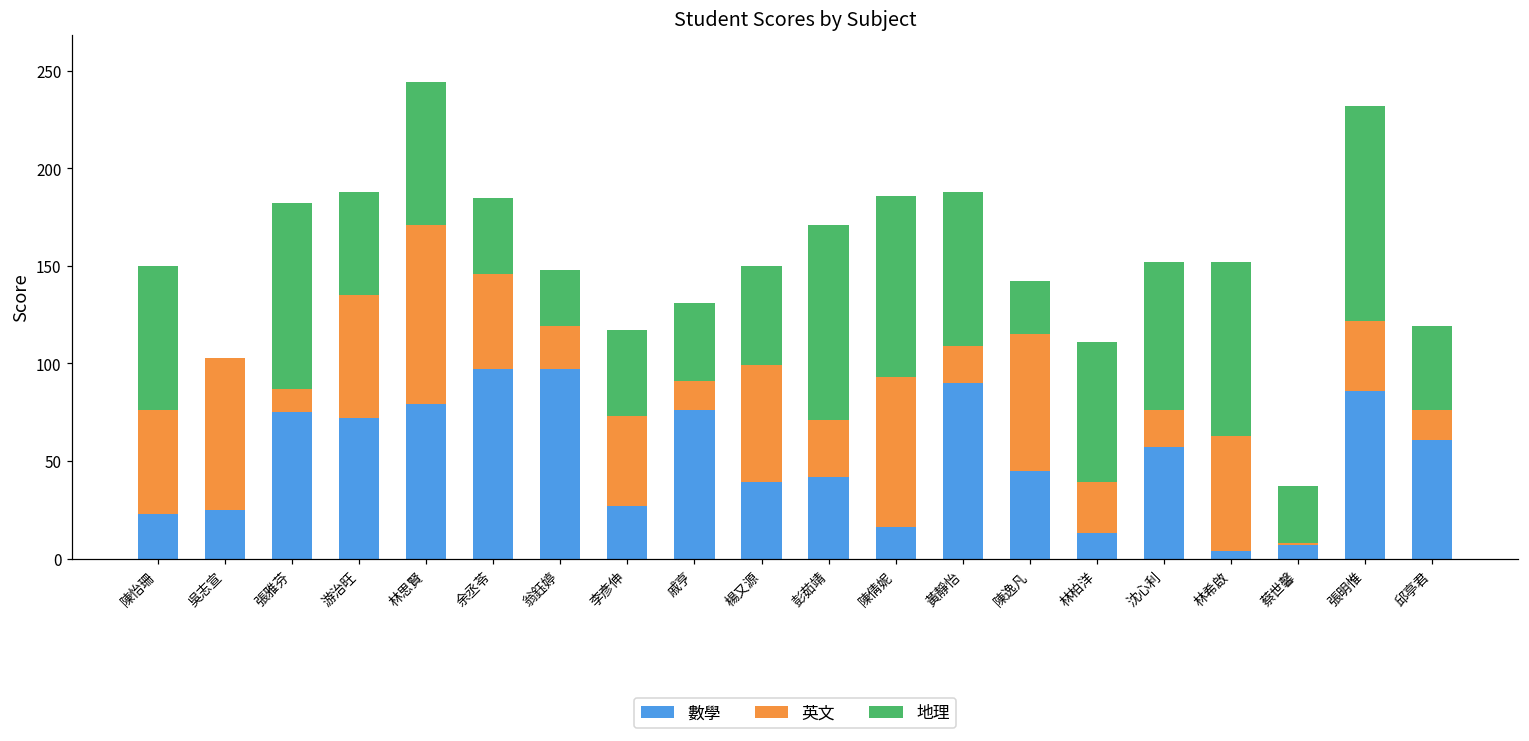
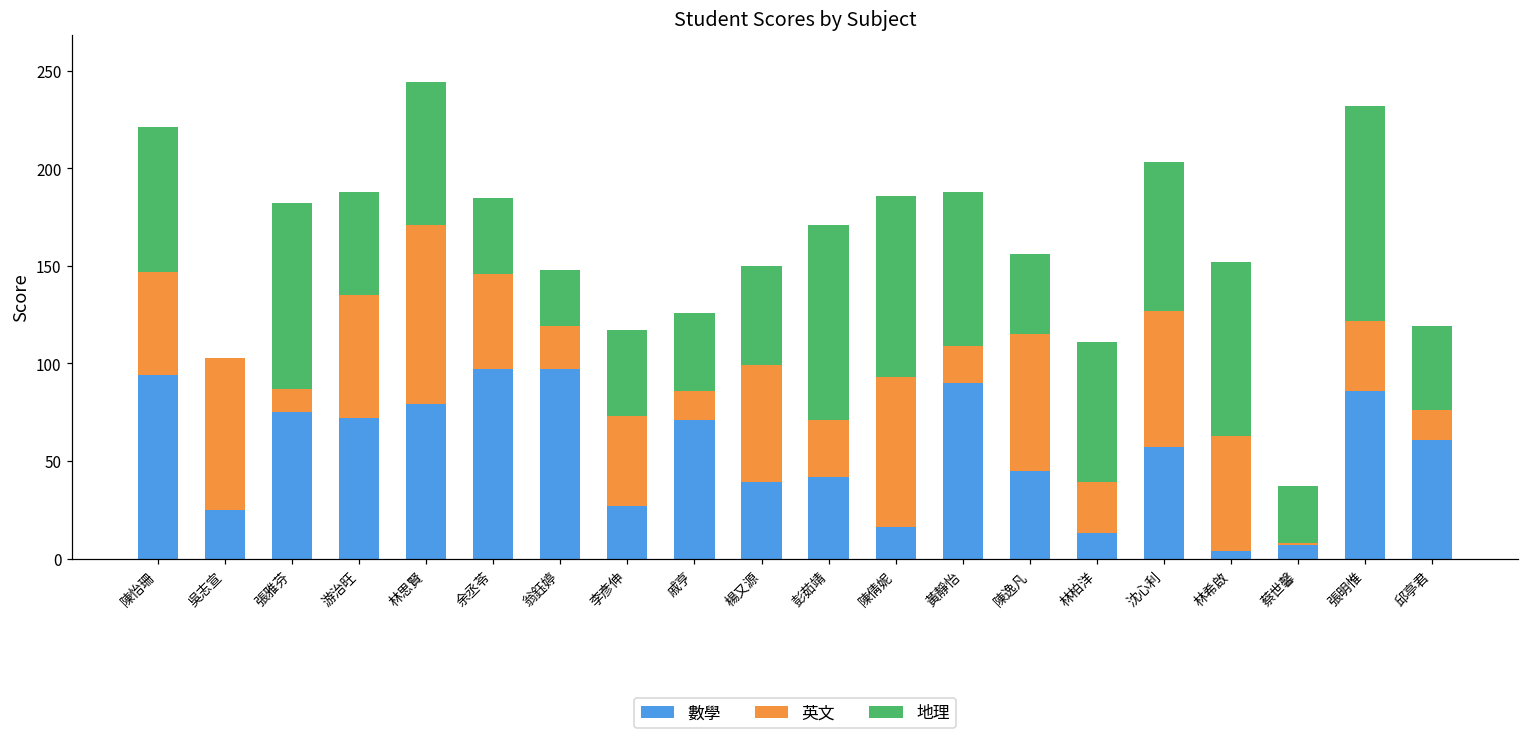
數學, 陳怡珊: 23 -> 94
數學, 戚亨: 76 -> 71
地理, 陳逸凡: 27 -> 41
英文, 沈心利: 19 -> 70
